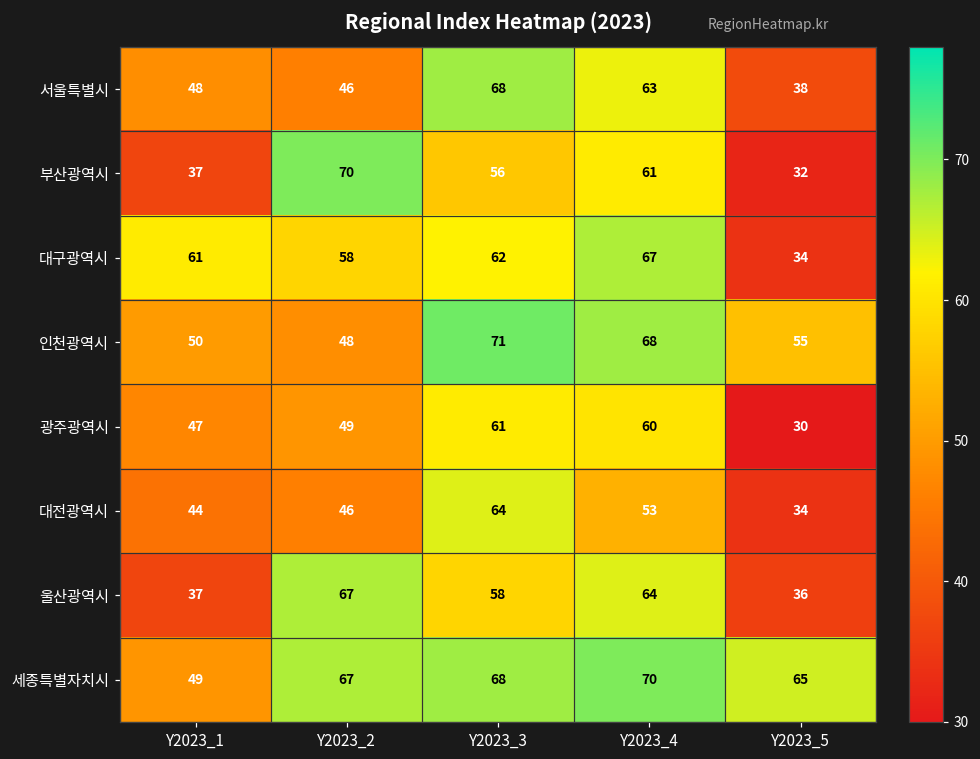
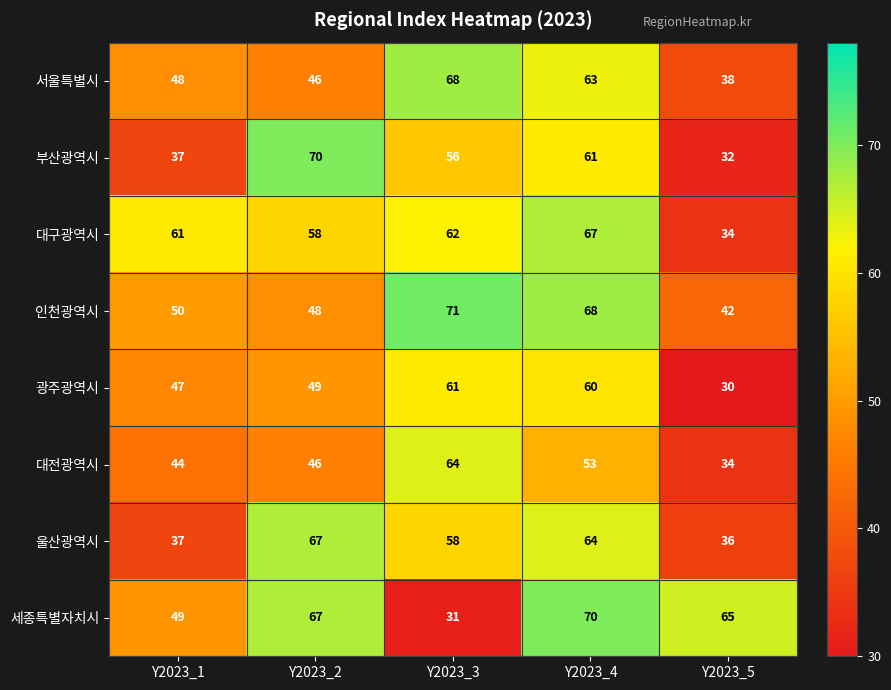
인천광역시, Y2023_5: 55 -> 42
세종특별자치시, Y2023_3: 68 -> 31
